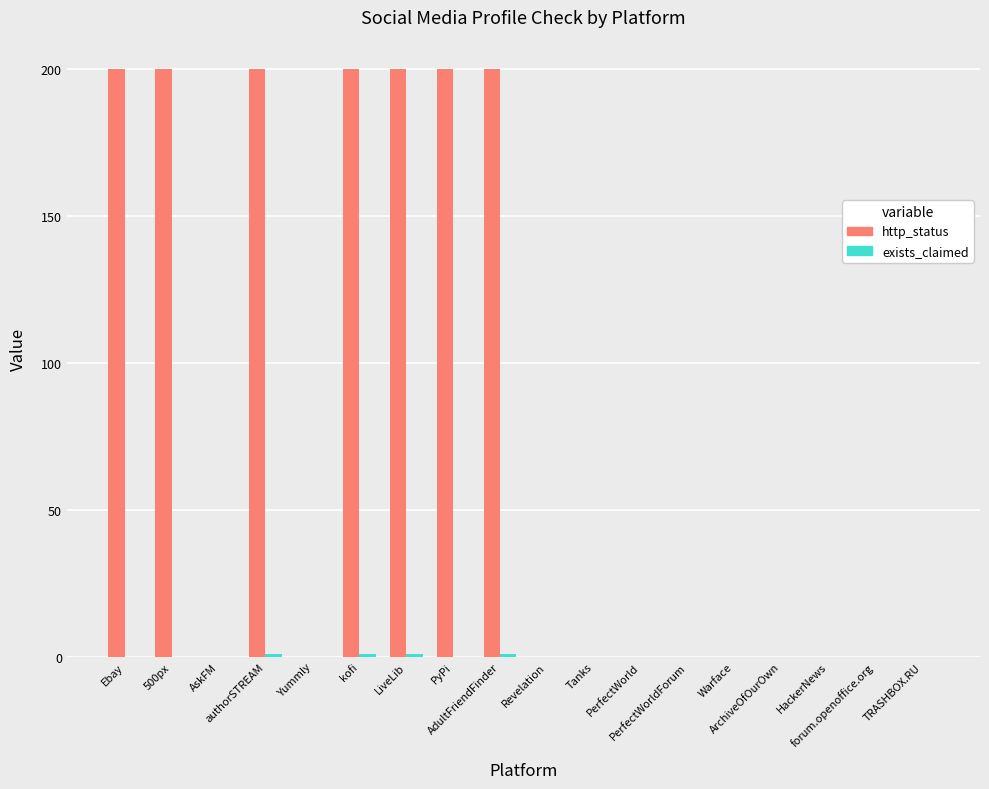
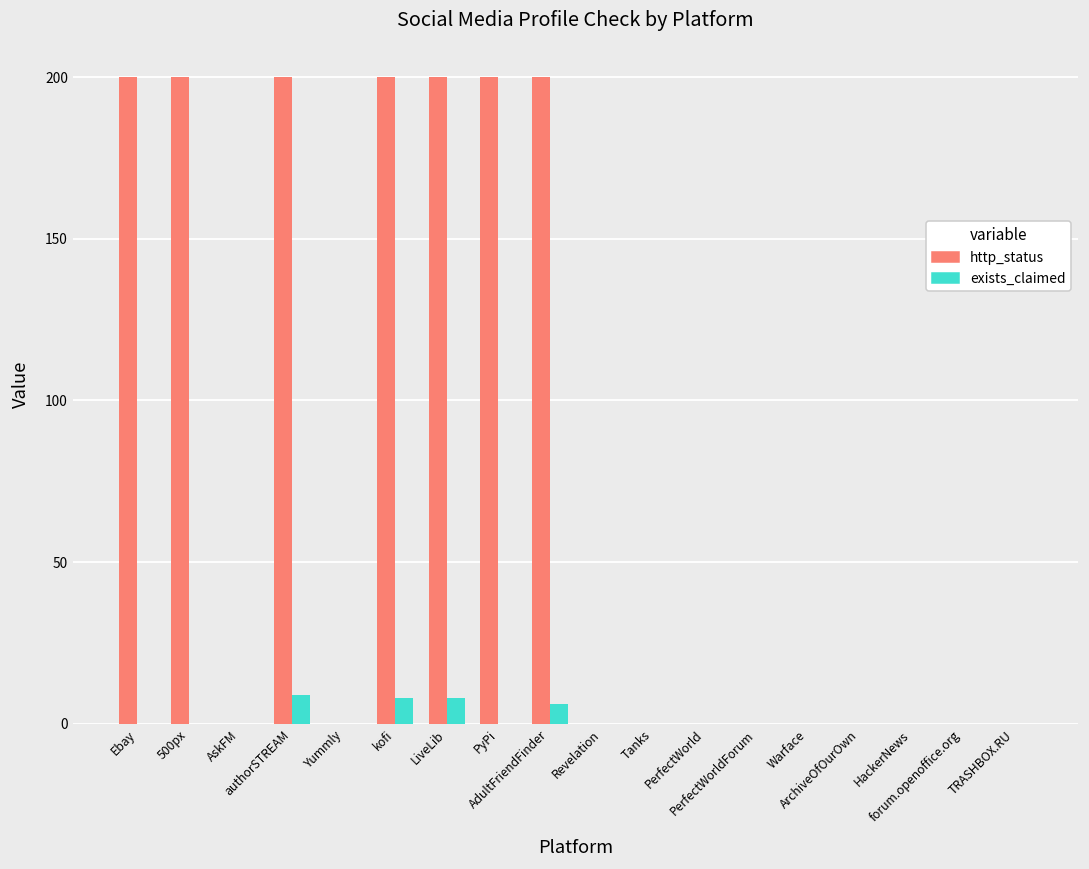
exists_claimed, authorSTREAM: 1 -> 9
exists_claimed, kofi: 1 -> 8
exists_claimed, LiveLib: 1 -> 8
exists_claimed, AdultFriendFinder: 1 -> 6
